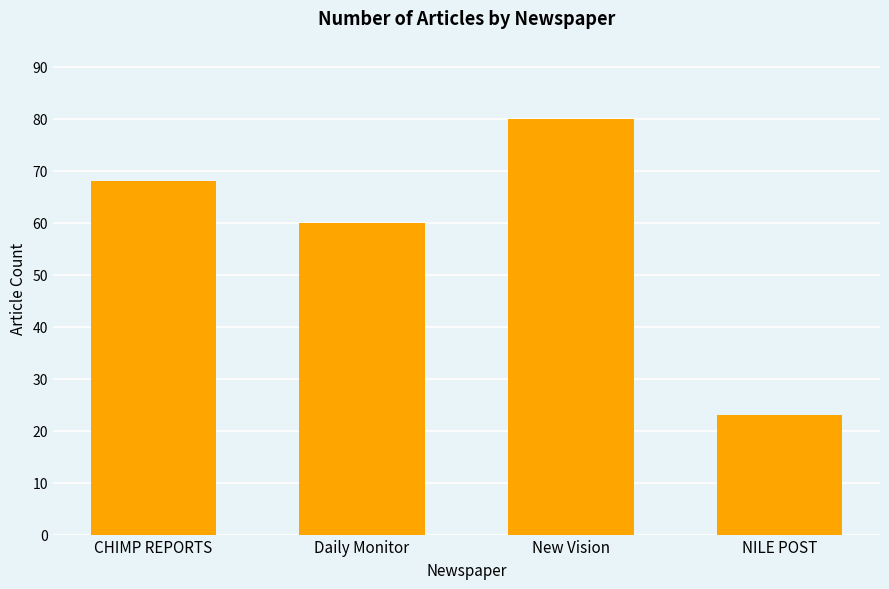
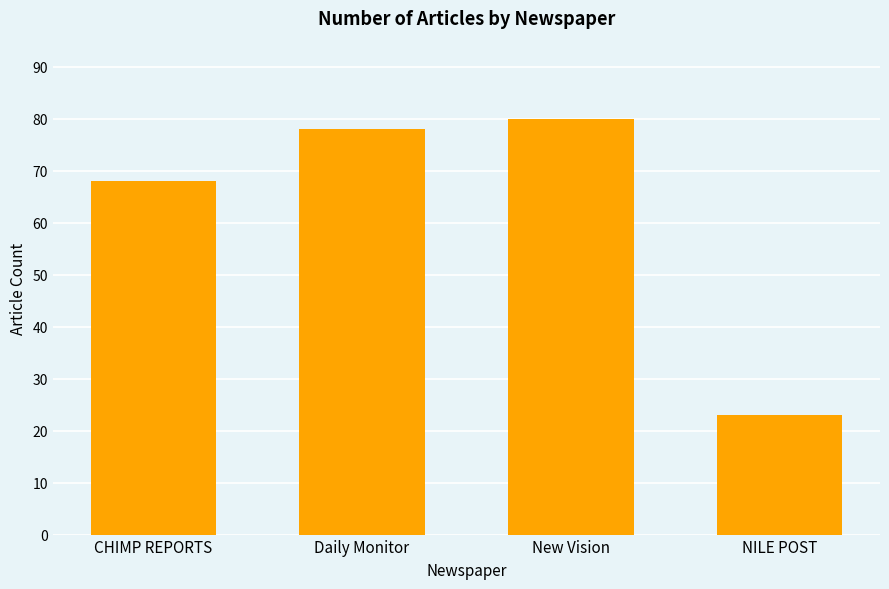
Daily Monitor: 60 -> 78
